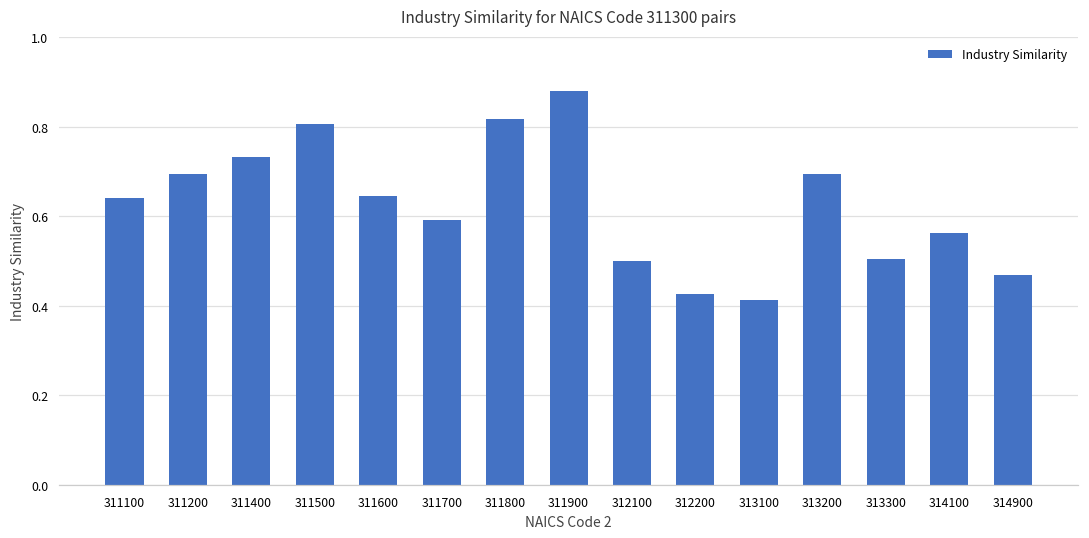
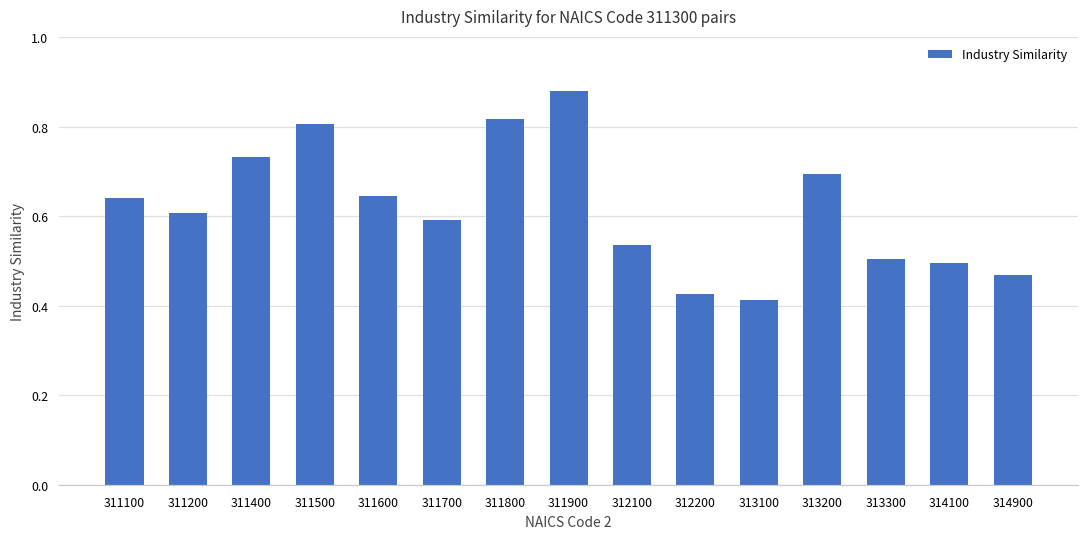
311200: 0.69 -> 0.61
312100: 0.50 -> 0.54
314100: 0.56 -> 0.50
